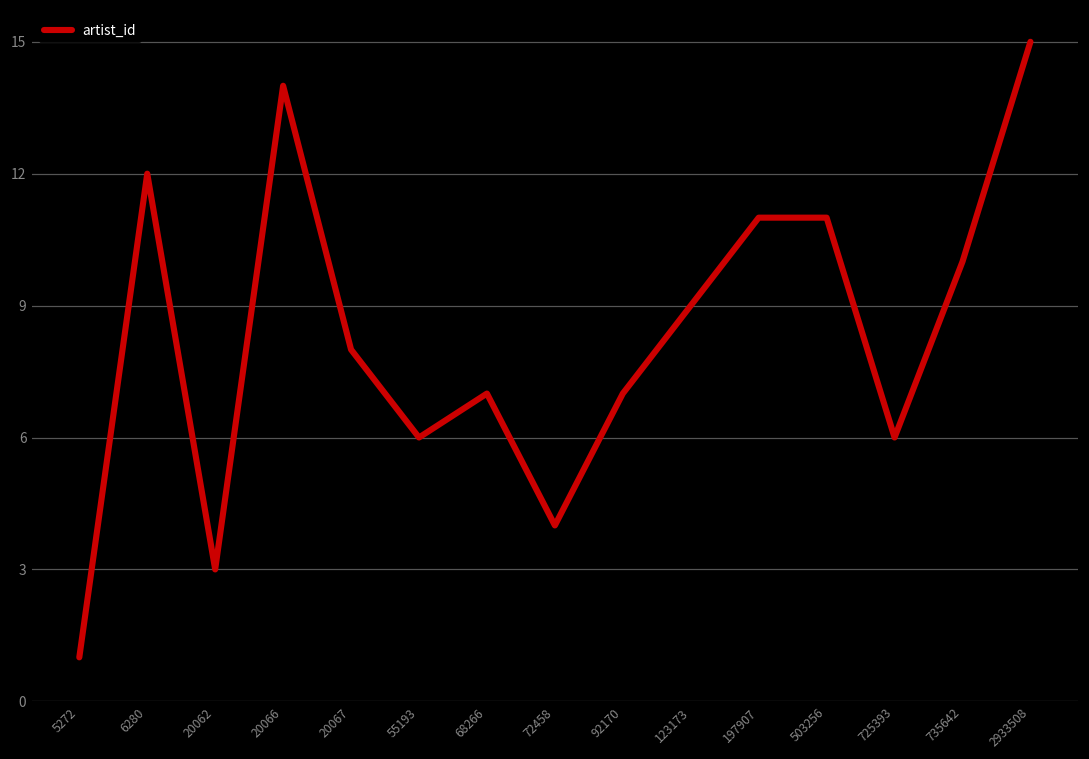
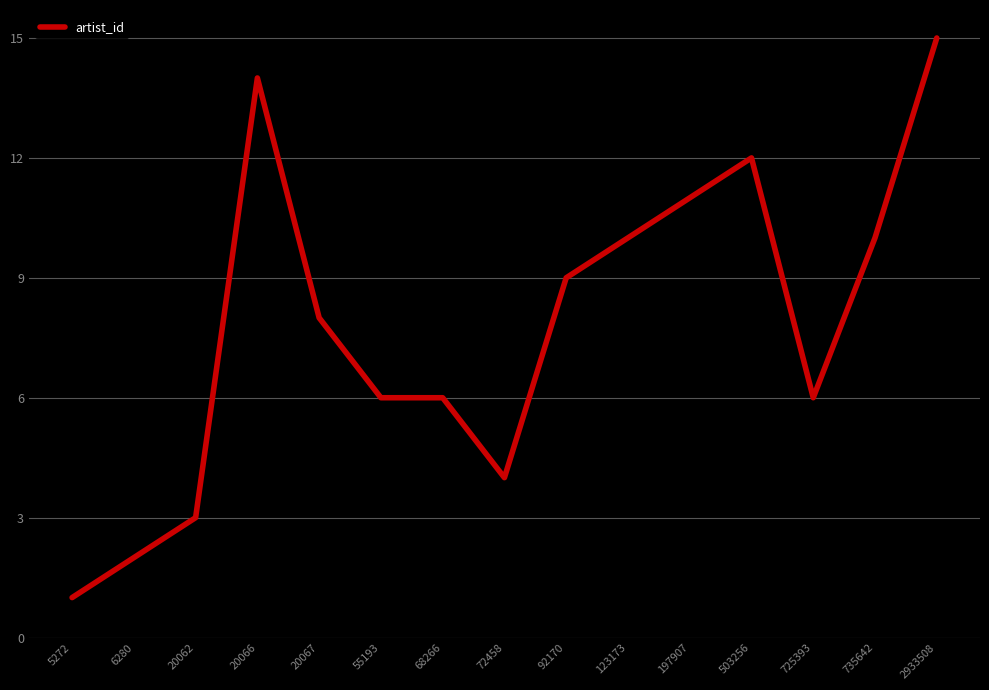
6280: 12 -> 2
68266: 7 -> 6
92170: 7 -> 9
123173: 9 -> 10
503256: 11 -> 12
